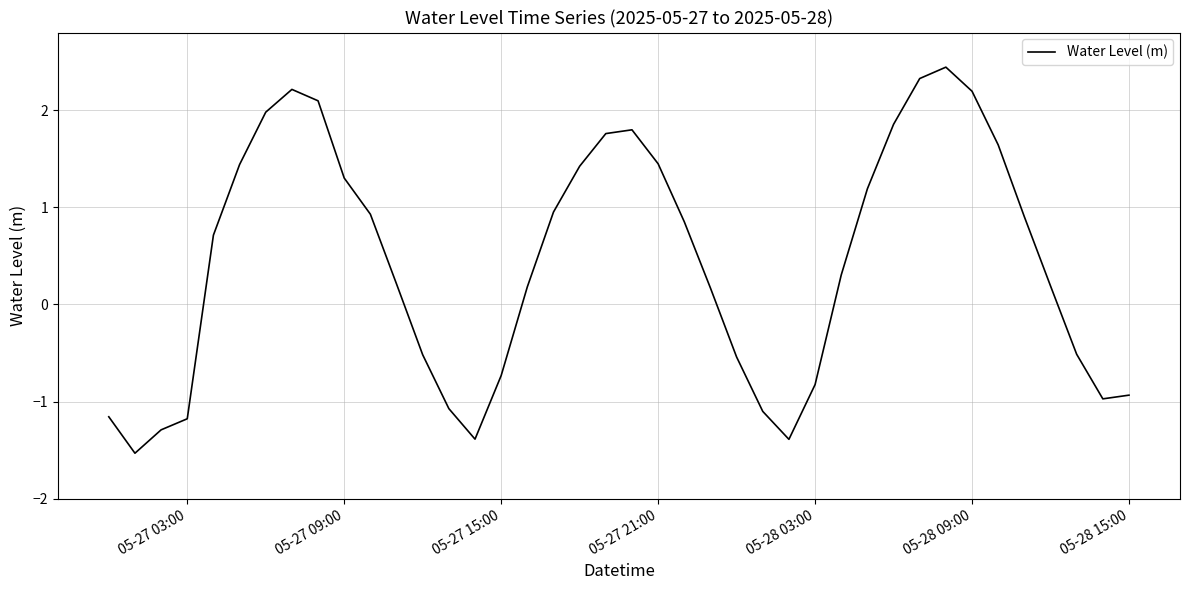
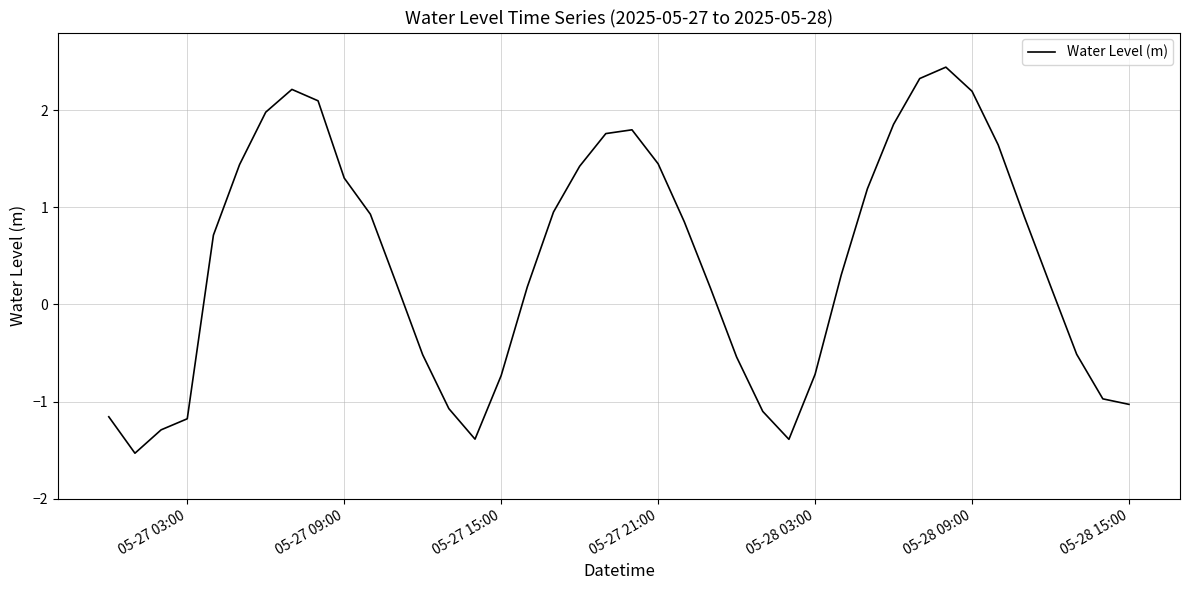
05-28 03:00: -0.8 -> -0.7
05-28 15:00: -0.9 -> -1.0
